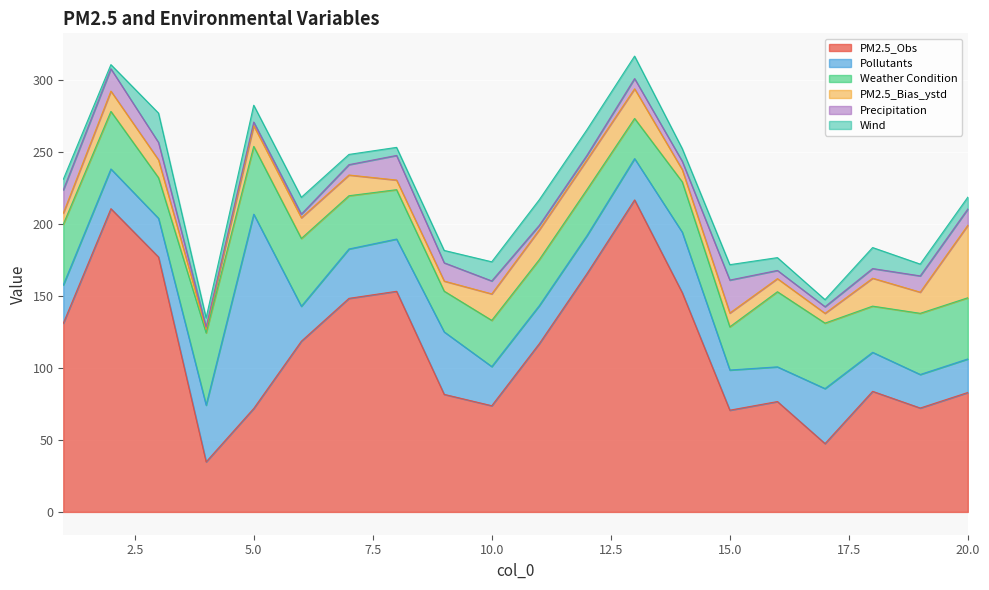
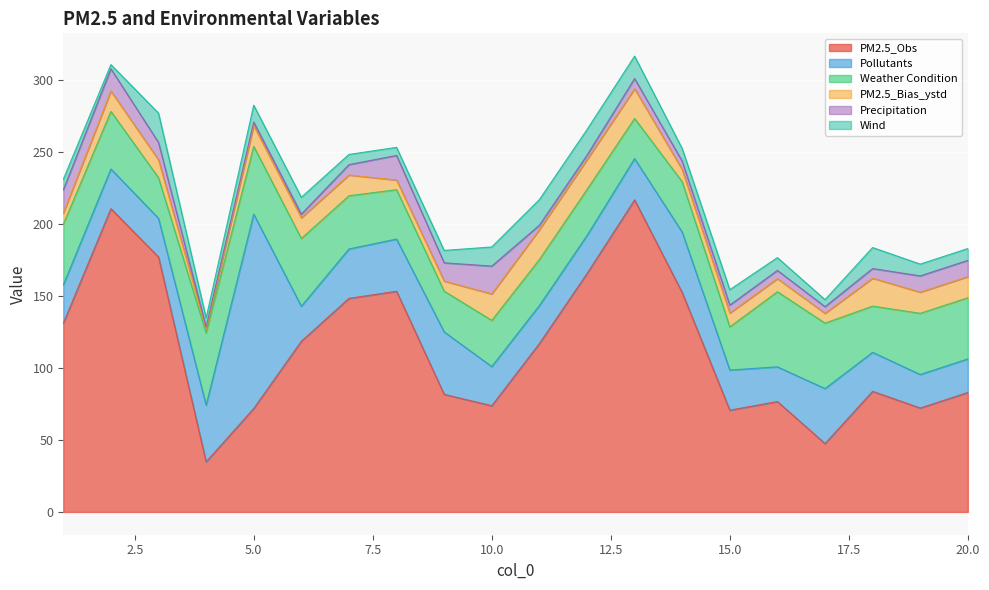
Precipitation, 10.0: 9 -> 19
Precipitation, 15.0: 23 -> 6
PM2.5_Bias_ystd, 20.0: 50 -> 15
